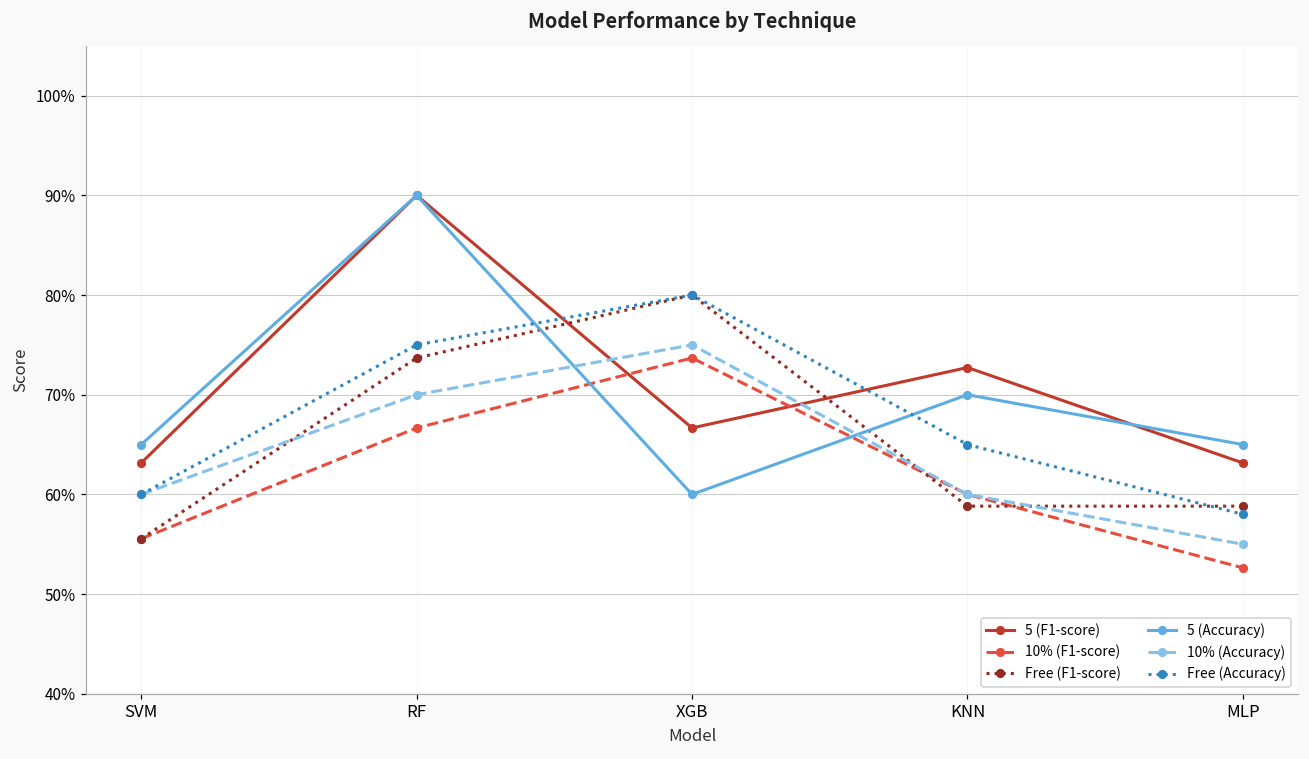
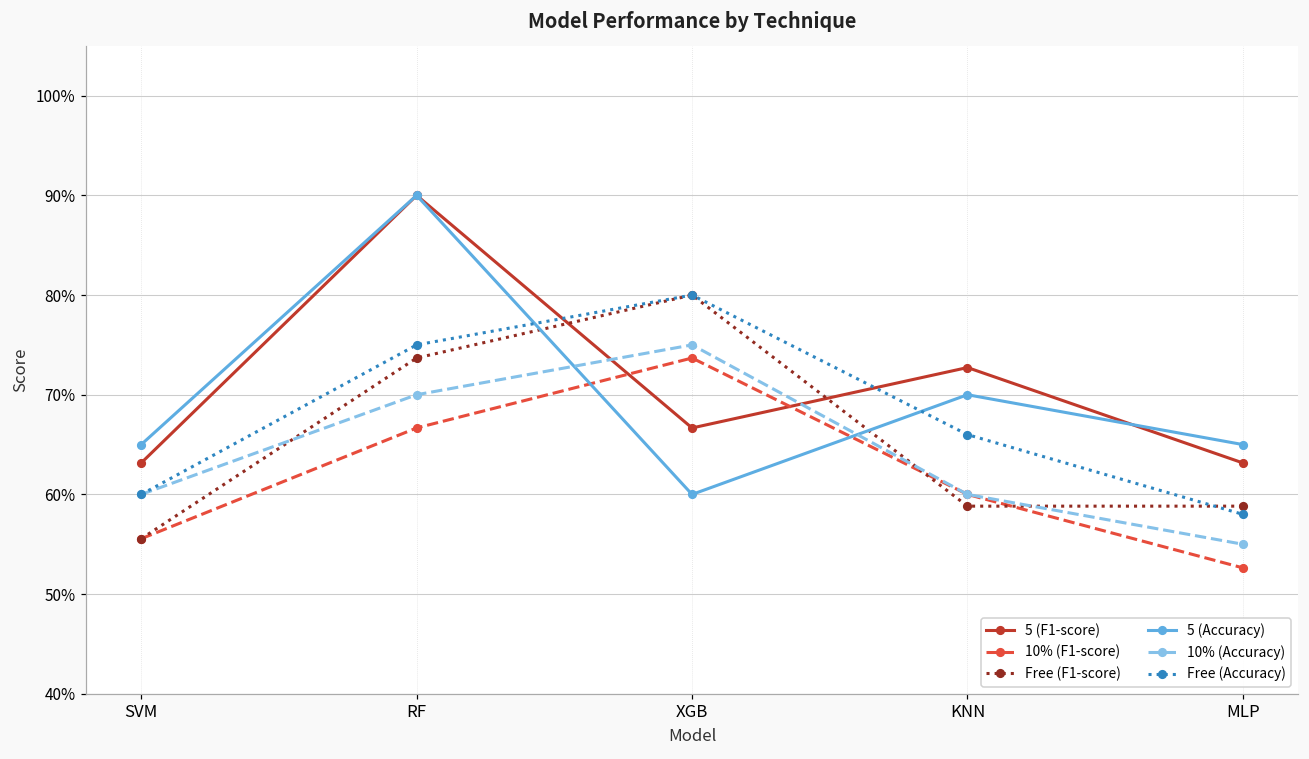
Free (Accuracy), KNN: 65% -> 66%
